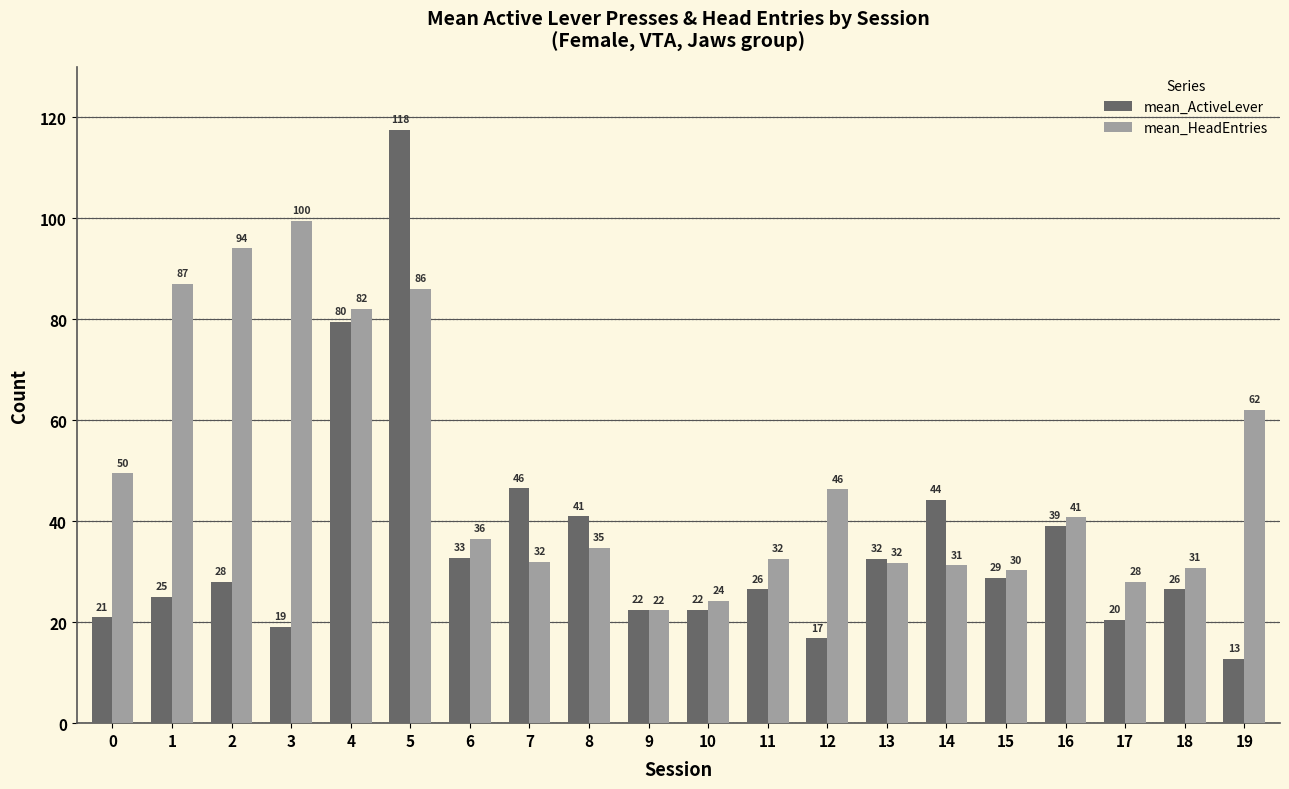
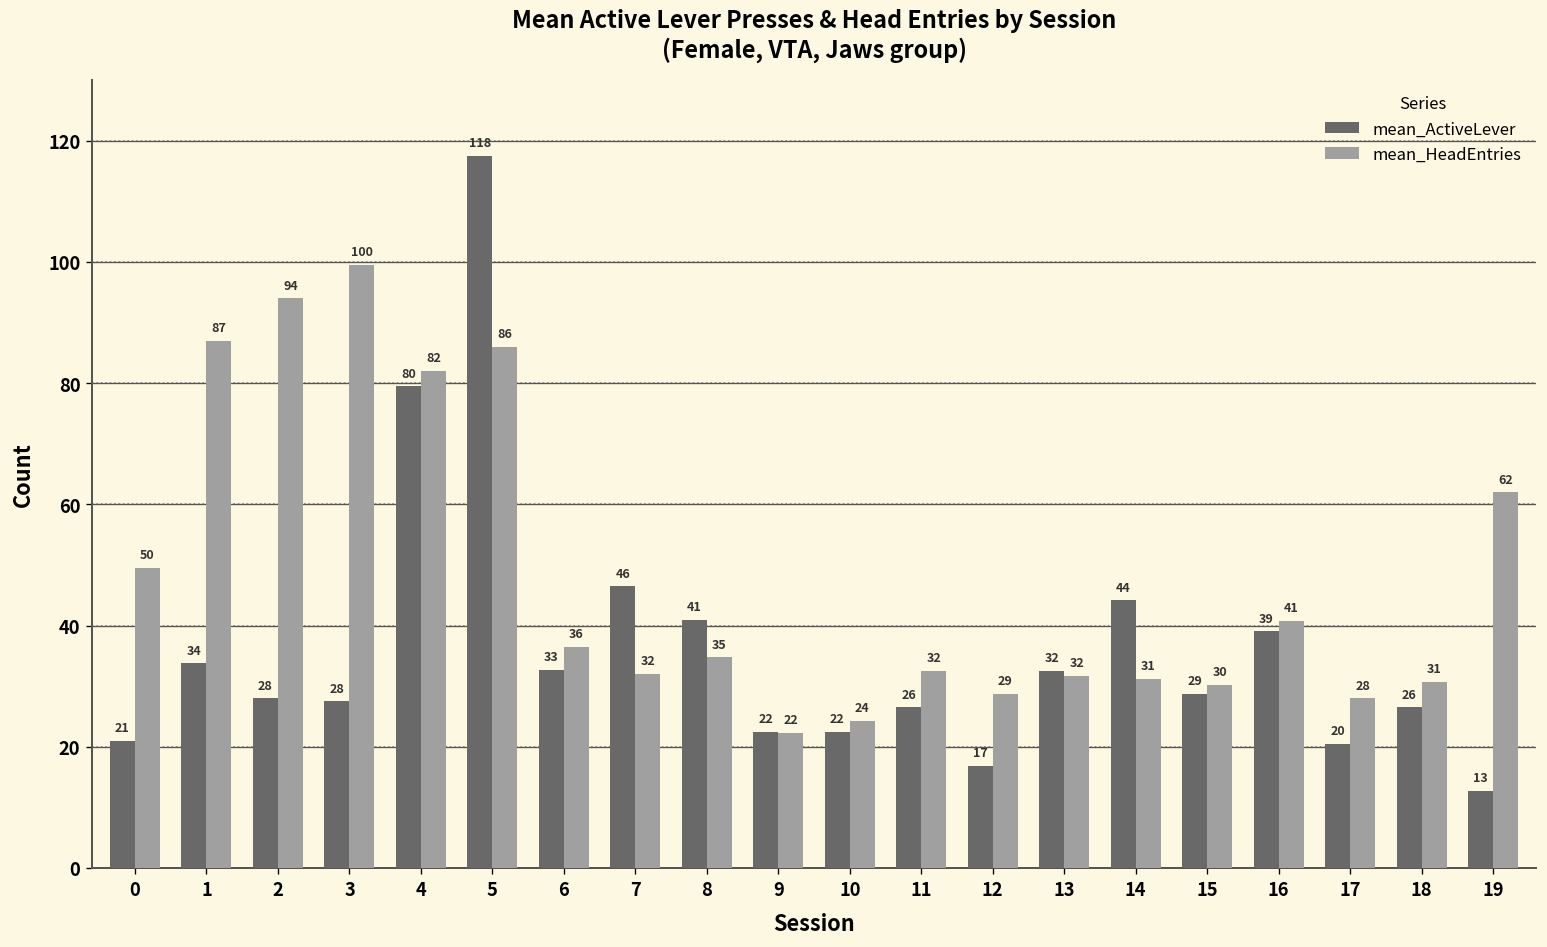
mean_ActiveLever, 1: 25 -> 34
mean_ActiveLever, 3: 19 -> 28
mean_HeadEntries, 12: 46 -> 29
